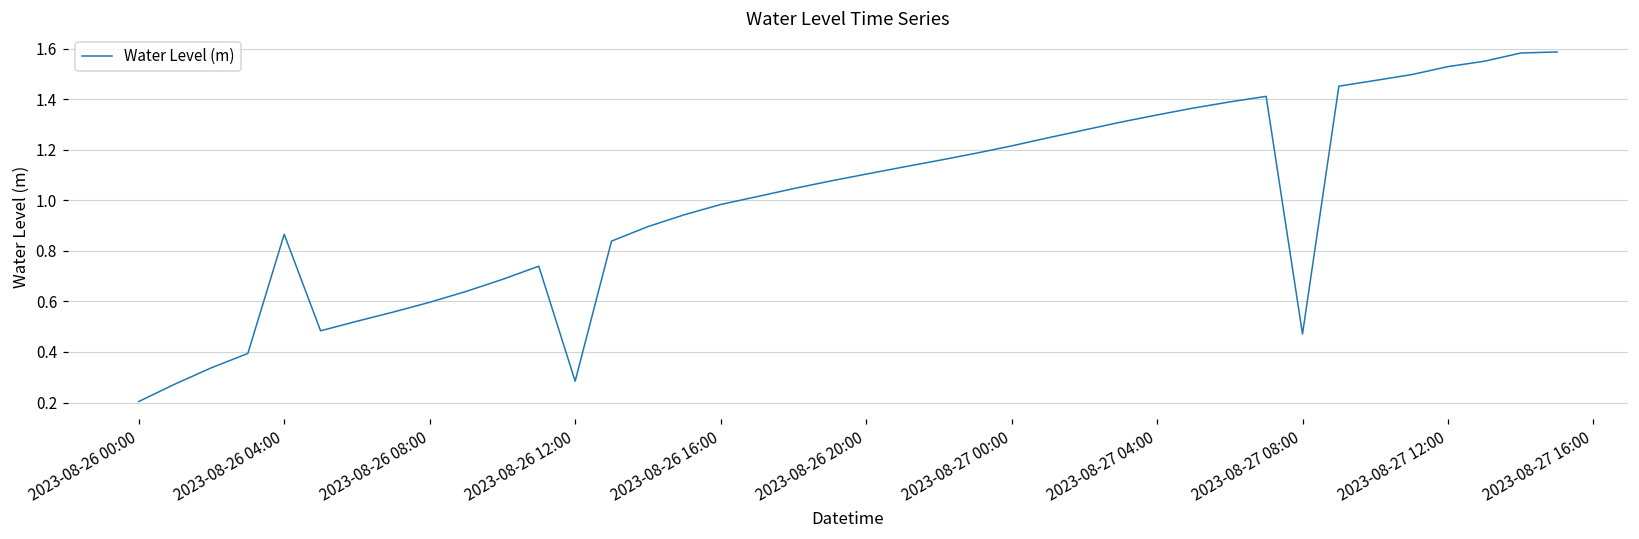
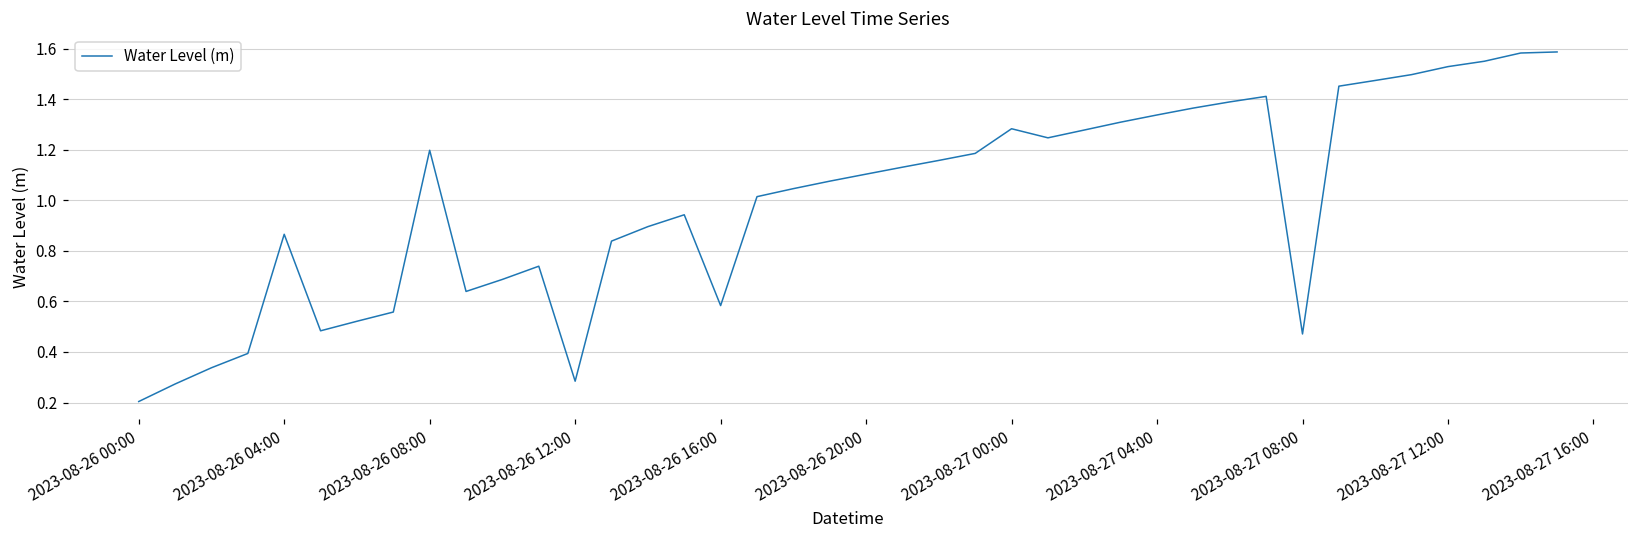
2023-08-26 08:00: 0.60 -> 1.20
2023-08-26 16:00: 0.98 -> 0.58
2023-08-27 00:00: 1.21 -> 1.28
